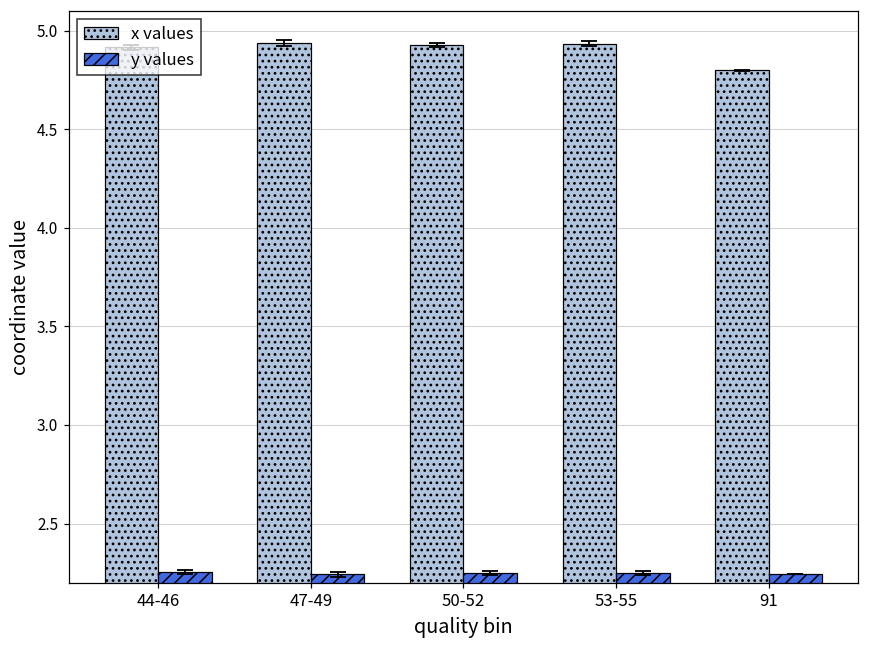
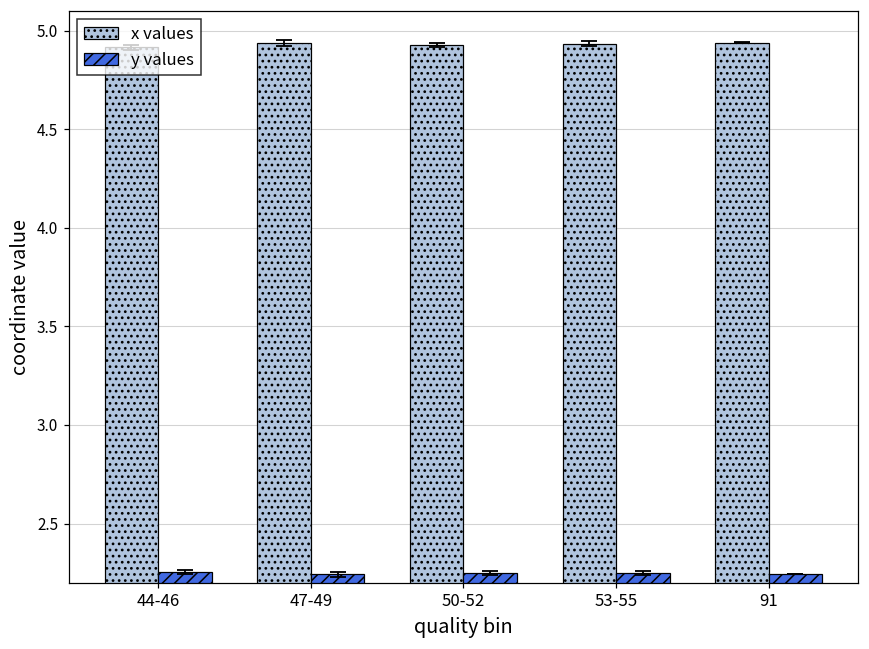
x values, 91: 4.80 -> 4.94
